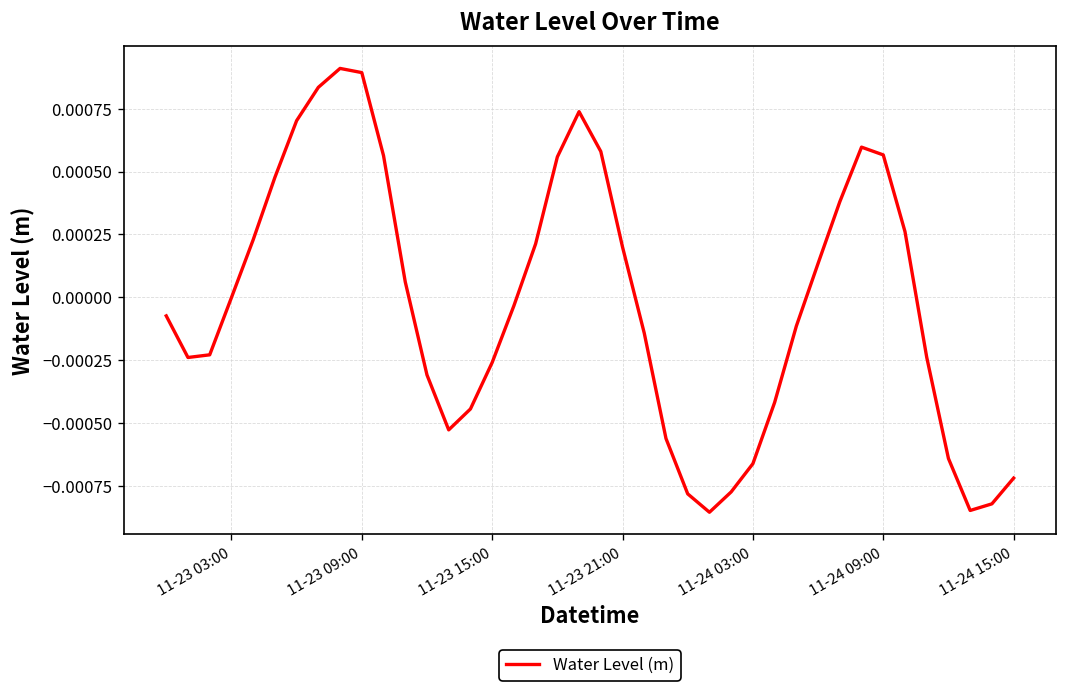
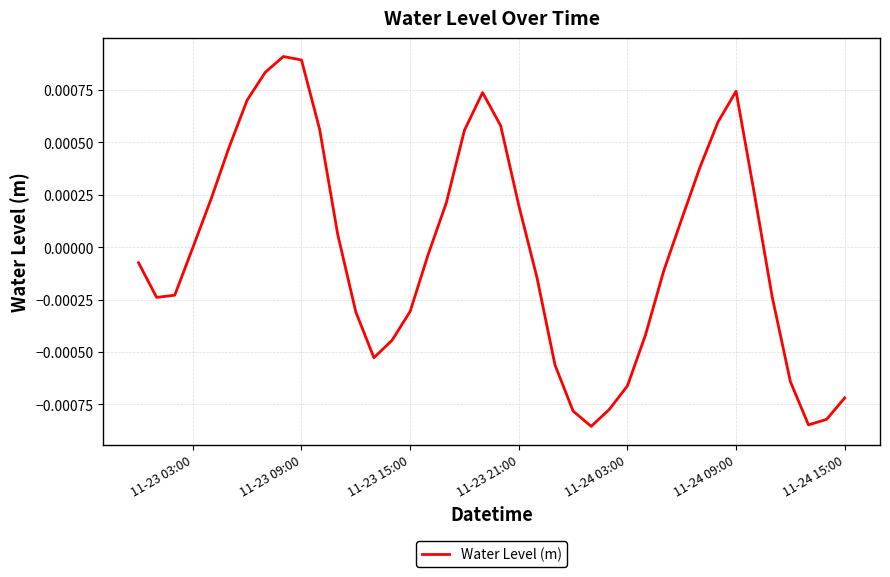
11-23 15:00: -0.00026 -> -0.00031
11-24 09:00: 0.00057 -> 0.00074
